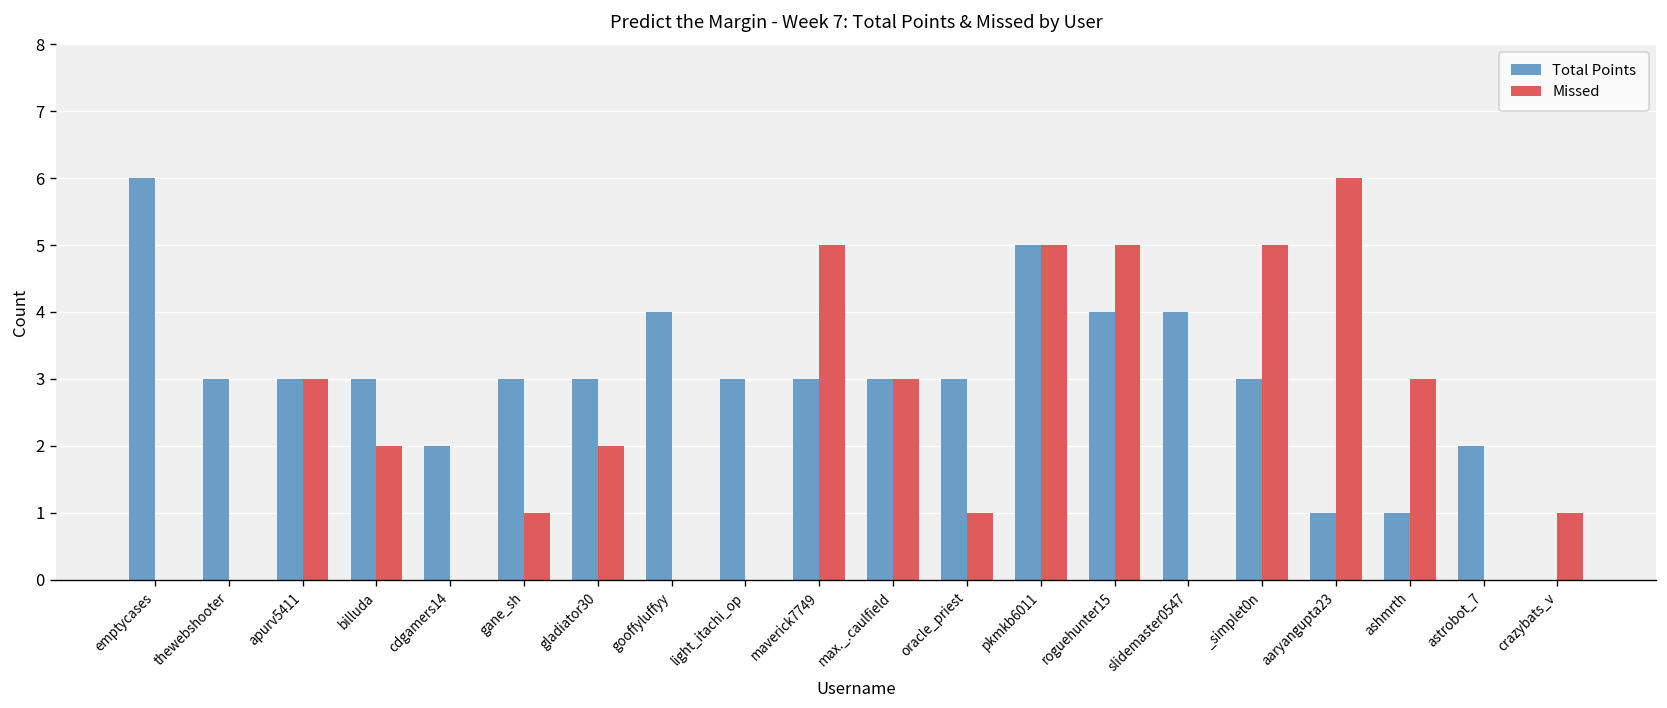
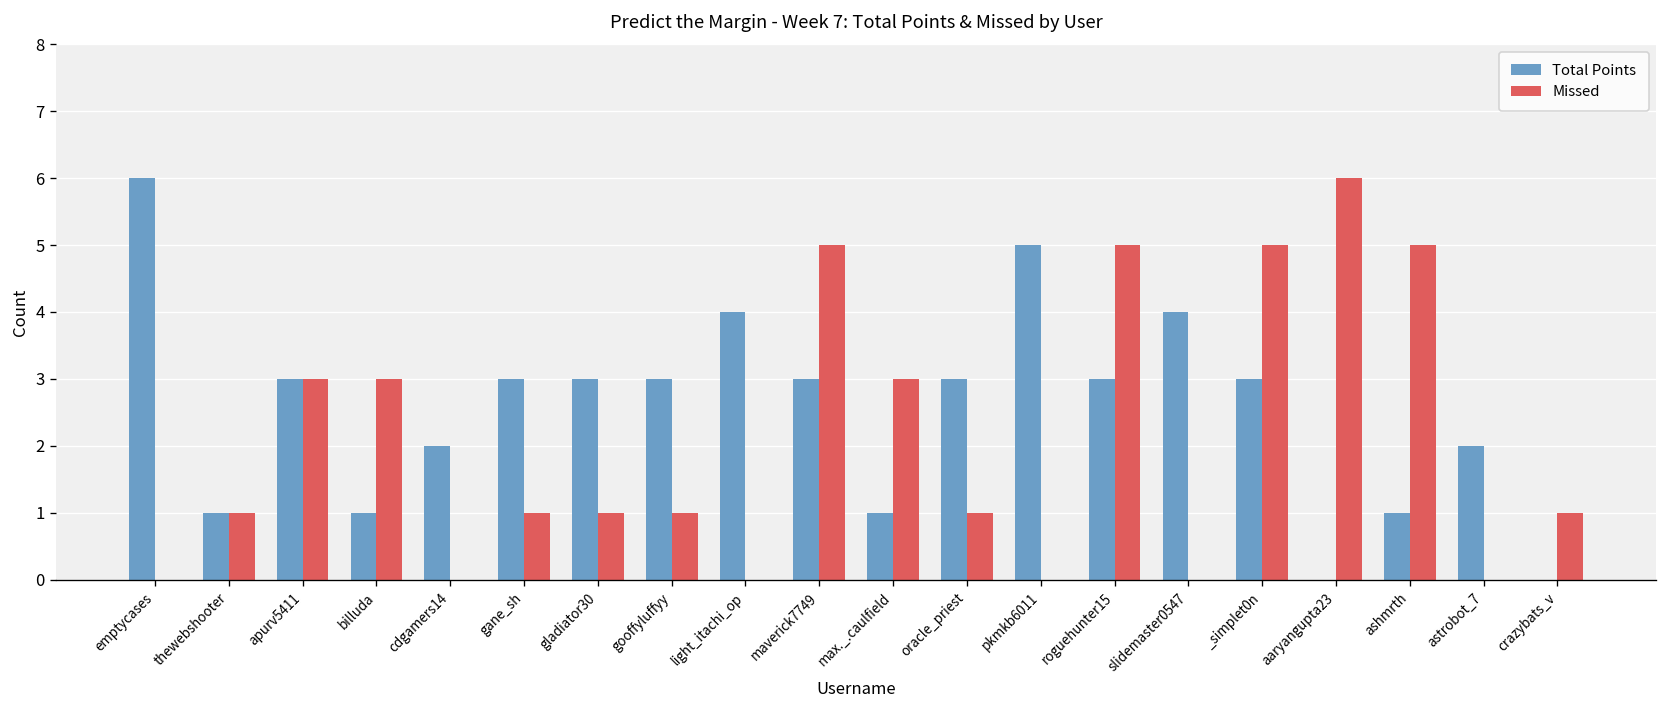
Total Points, thewebshooter: 3 -> 1
Missed, thewebshooter: 0 -> 1
Total Points, billuda: 3 -> 1
Missed, billuda: 2 -> 3
Missed, gladiator30: 2 -> 1
Total Points, gooffyluffyy: 4 -> 3
Missed, gooffyluffyy: 0 -> 1
Total Points, light_itachi_op: 3 -> 4
Total Points, max._.caulfield: 3 -> 1
Missed, pkmkb6011: 5 -> 0
Total Points, roguehunter15: 4 -> 3
Total Points, aaryangupta23: 1 -> 0
Missed, ashmrth: 3 -> 5
